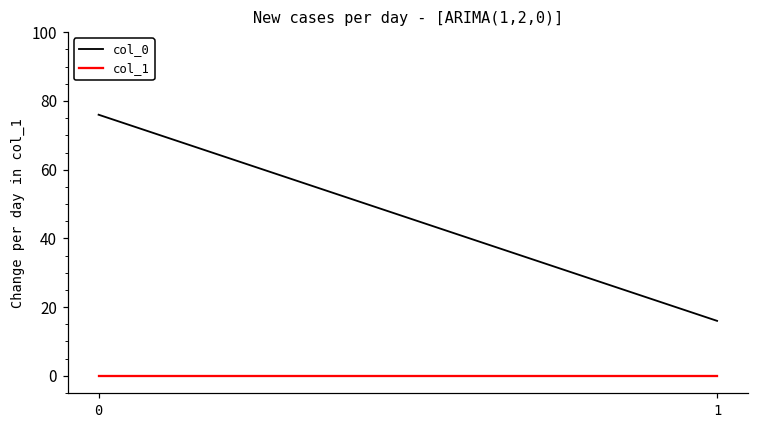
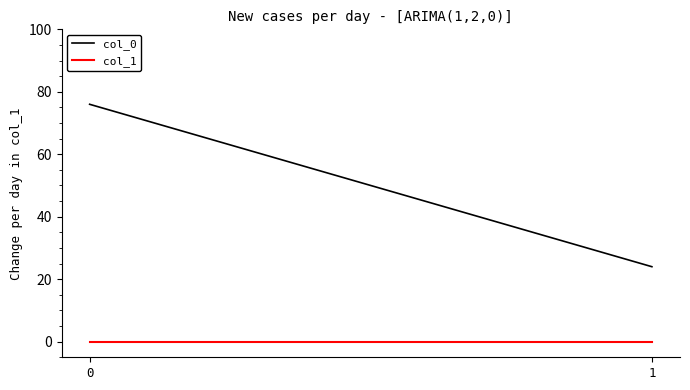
col_0, 1: 16 -> 24
